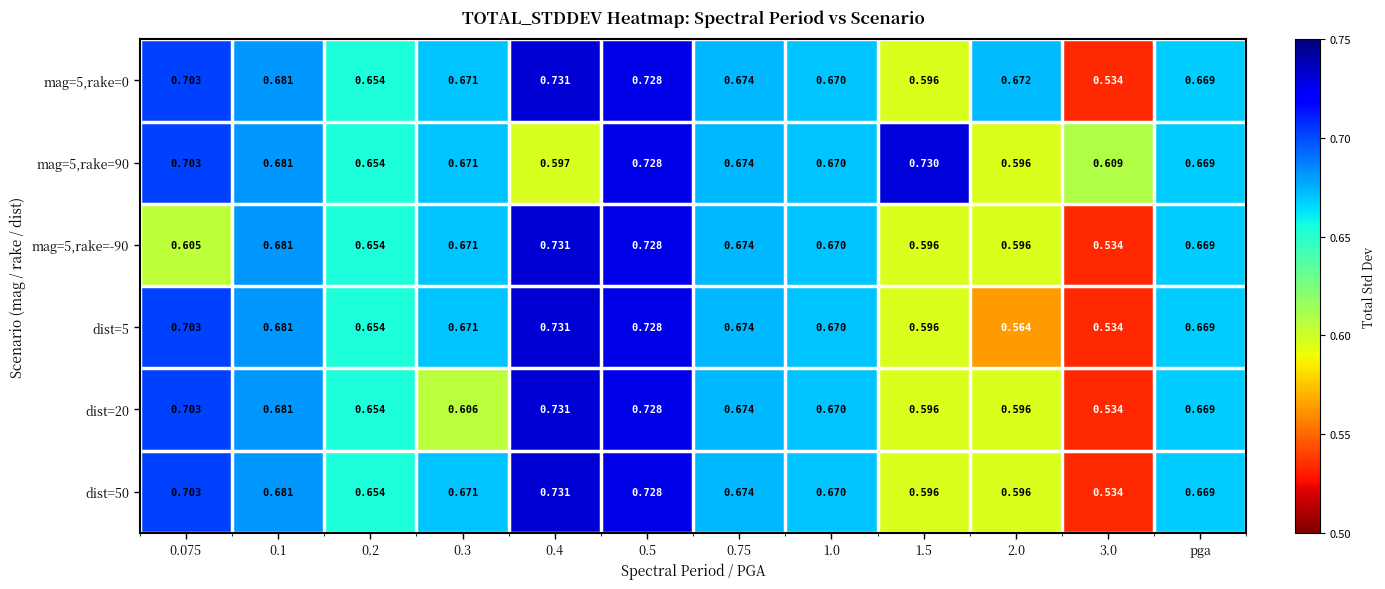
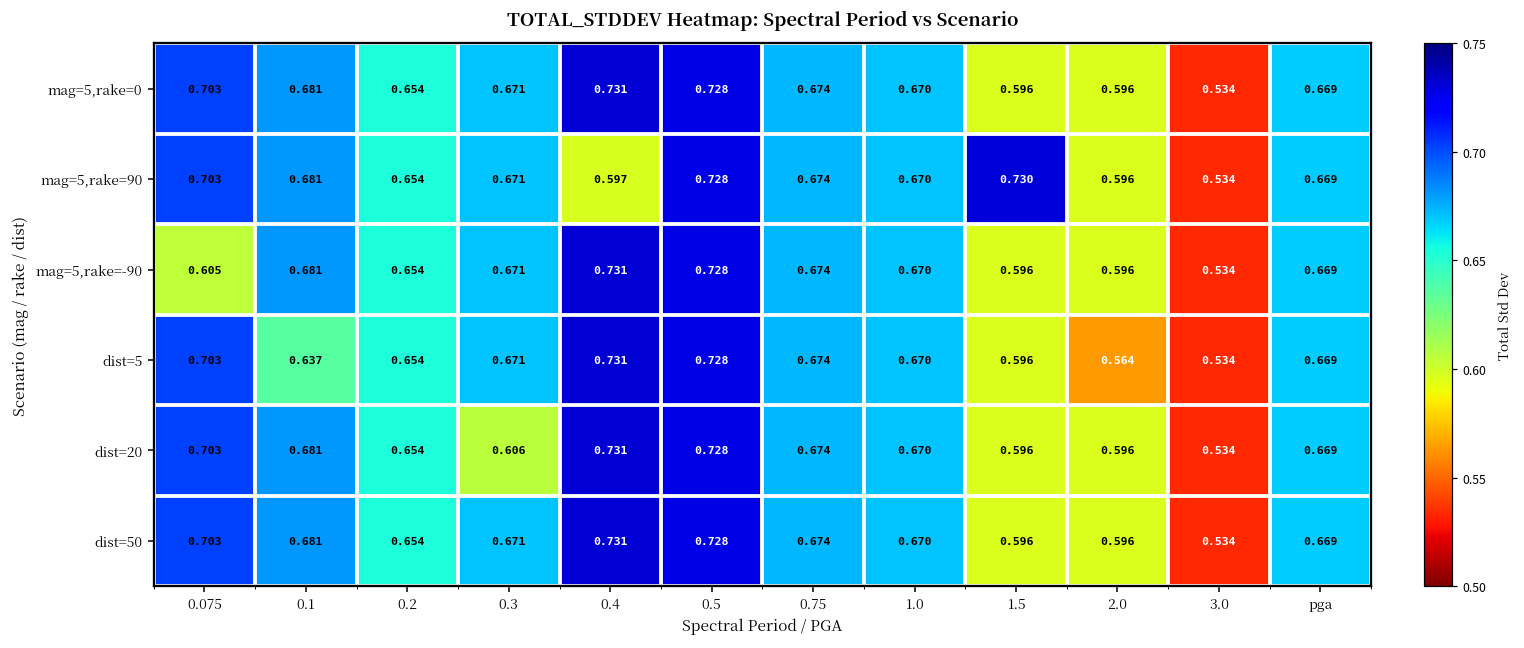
mag=5,rake=0, 2.0: 0.672 -> 0.596
mag=5,rake=90, 3.0: 0.609 -> 0.534
dist=5, 0.1: 0.681 -> 0.637
